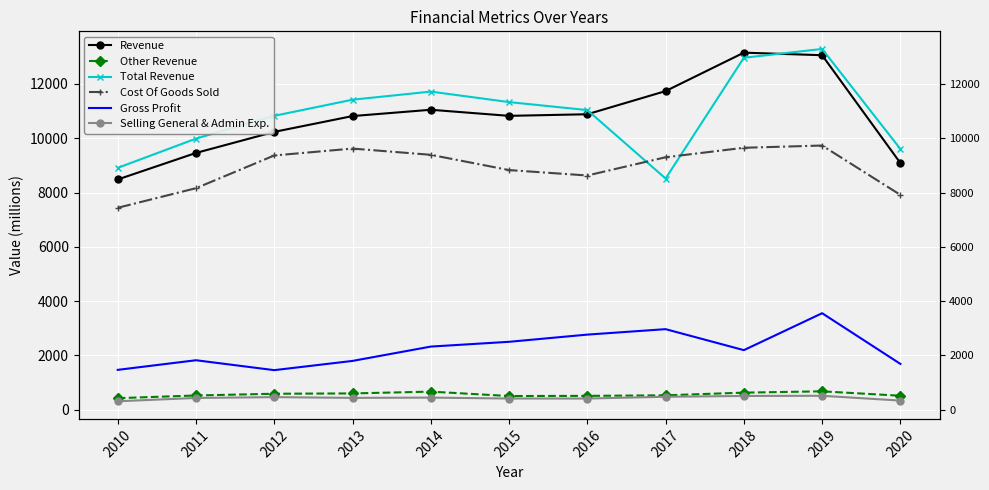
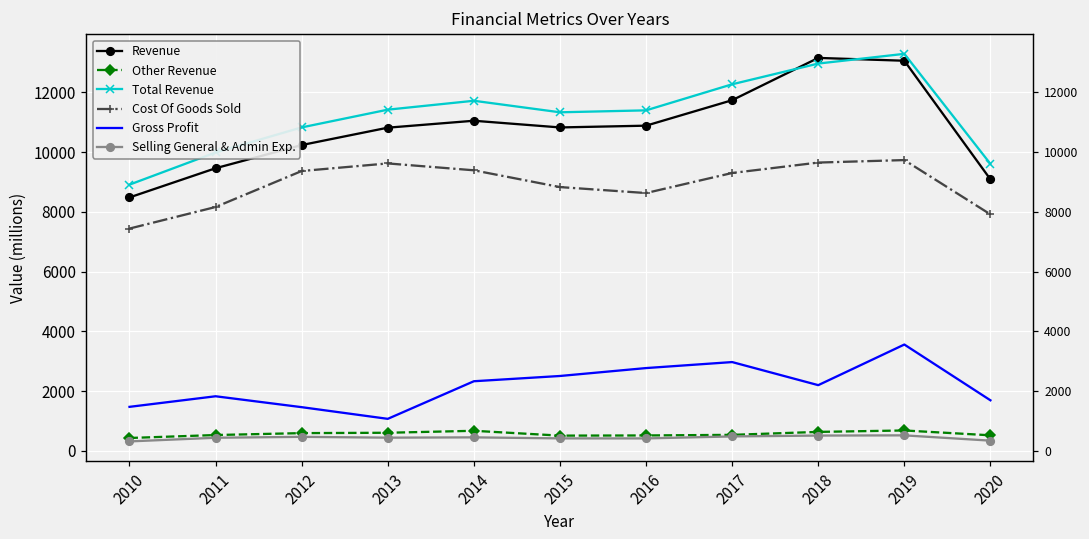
Gross Profit, 2013: 1800 -> 1100
Total Revenue, 2016: 11000 -> 11400
Total Revenue, 2017: 8500 -> 12300
